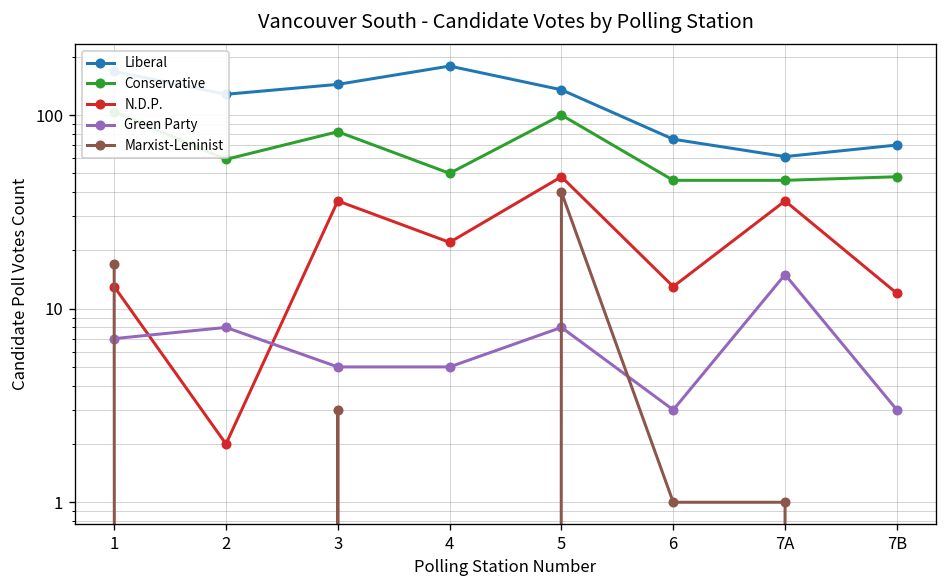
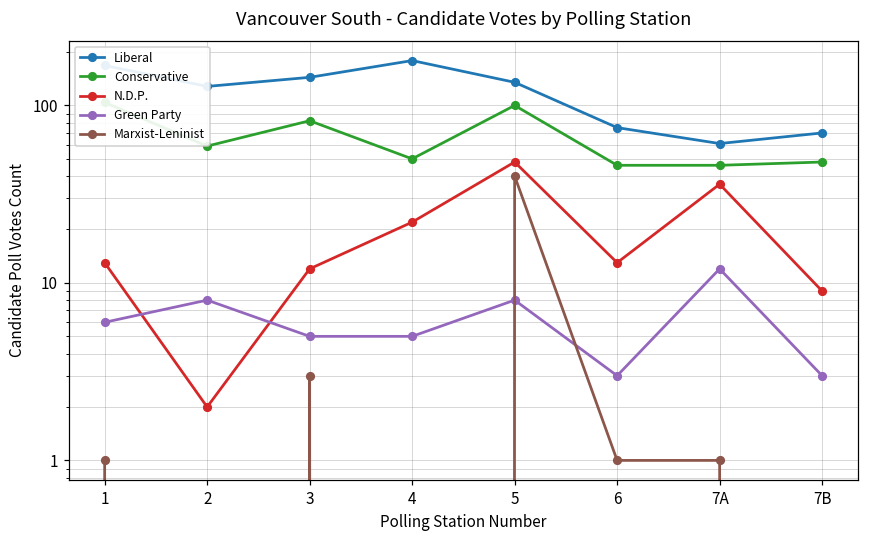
Green Party, 1: 7 -> 6
Marxist-Leninist, 1: 17 -> 1
N.D.P., 3: 36 -> 12
Green Party, 7A: 15 -> 12
N.D.P., 7B: 12 -> 9
